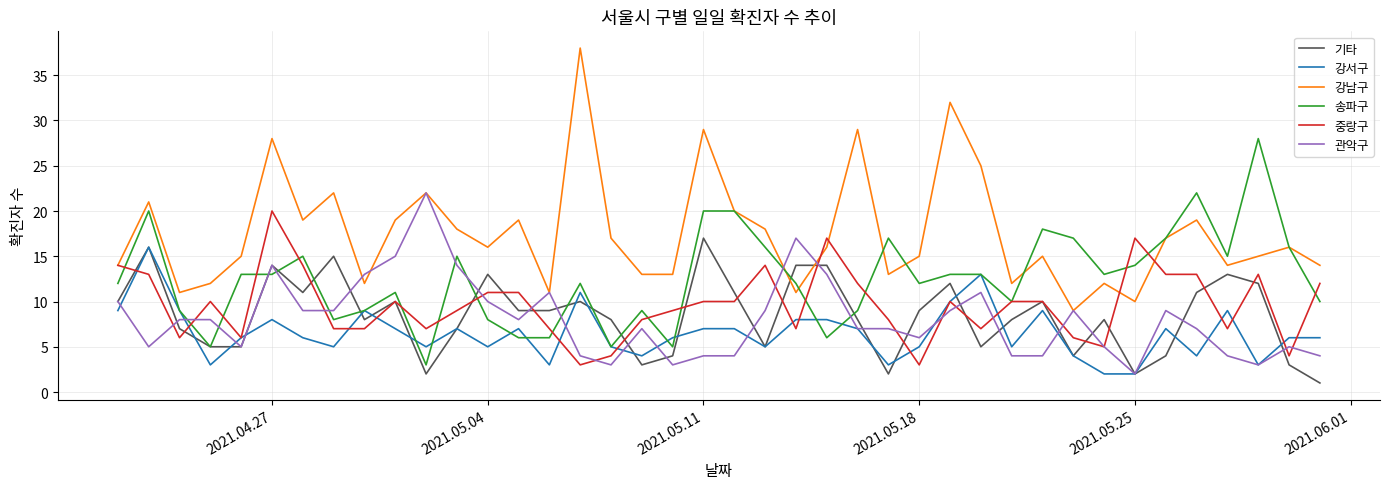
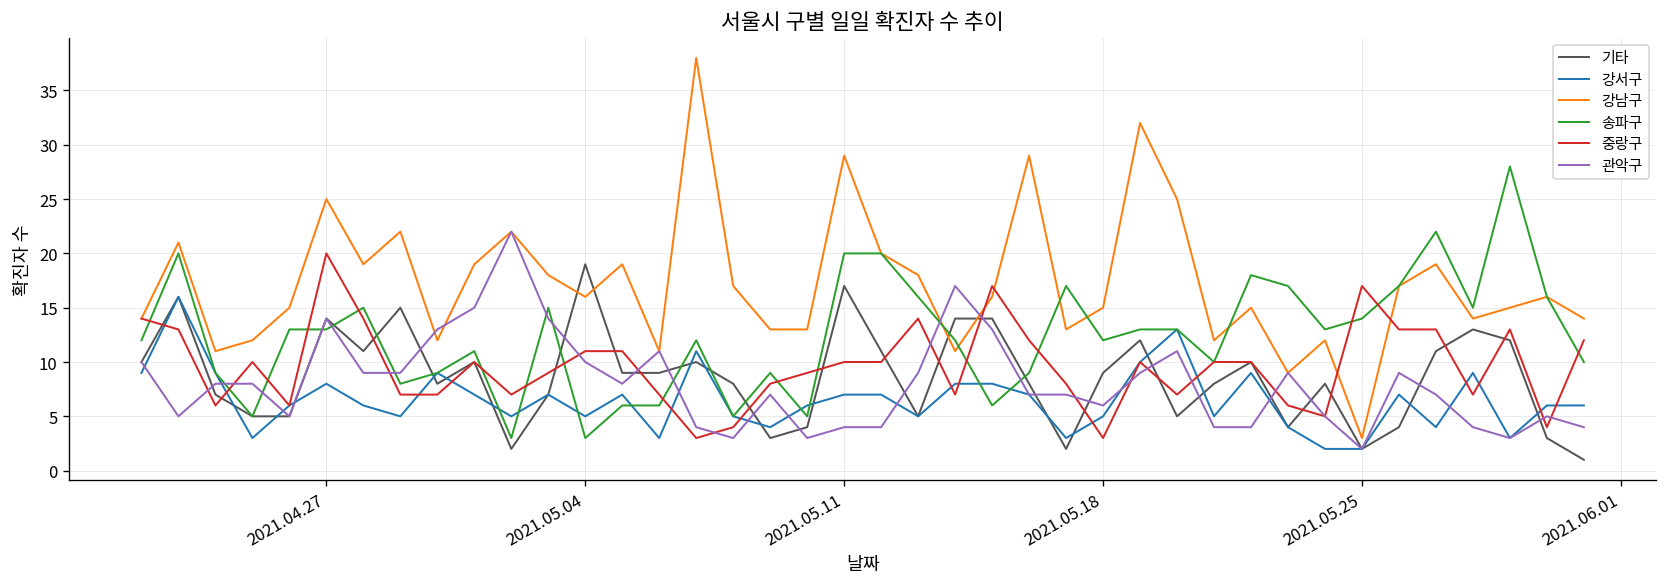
강남구, 2021.04.27: 28 -> 25
기타, 2021.05.04: 13 -> 19
송파구, 2021.05.04: 8 -> 3
강남구, 2021.05.25: 10 -> 3
